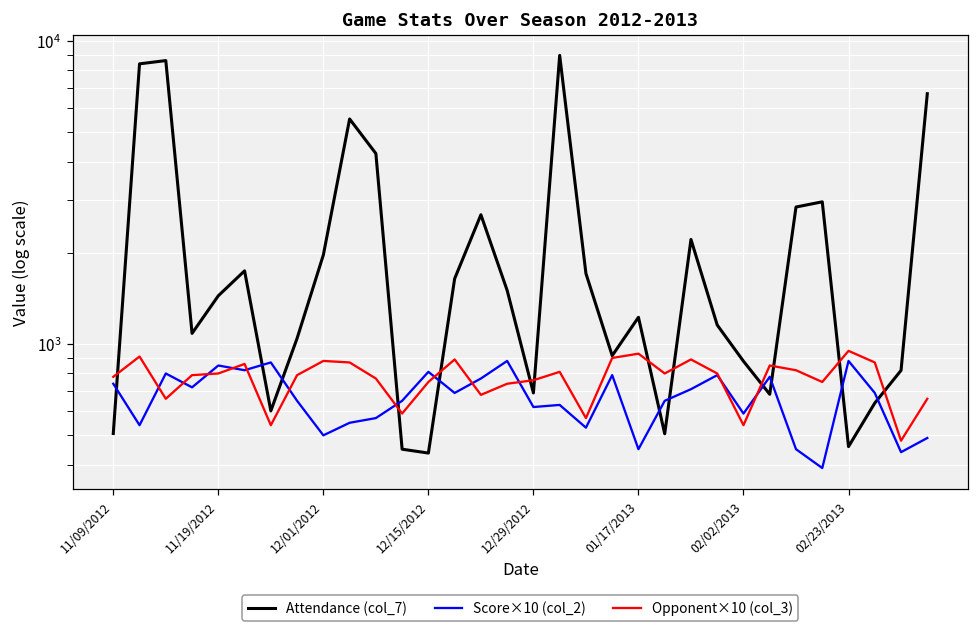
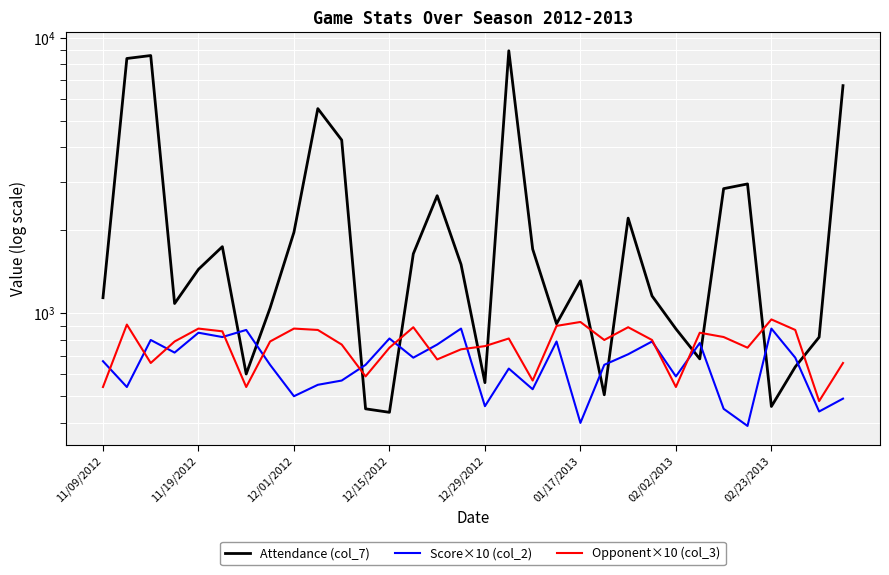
Attendance (col_7), 11/09/2012: 510 -> 1140
Score×10 (col_2), 11/09/2012: 740 -> 670
Opponent×10 (col_3), 11/09/2012: 780 -> 540
Opponent×10 (col_3), 11/19/2012: 800 -> 880
Attendance (col_7), 12/29/2012: 690 -> 560
Score×10 (col_2), 12/29/2012: 620 -> 460
Attendance (col_7), 01/17/2013: 1200 -> 1300
Score×10 (col_2), 01/17/2013: 450 -> 400
